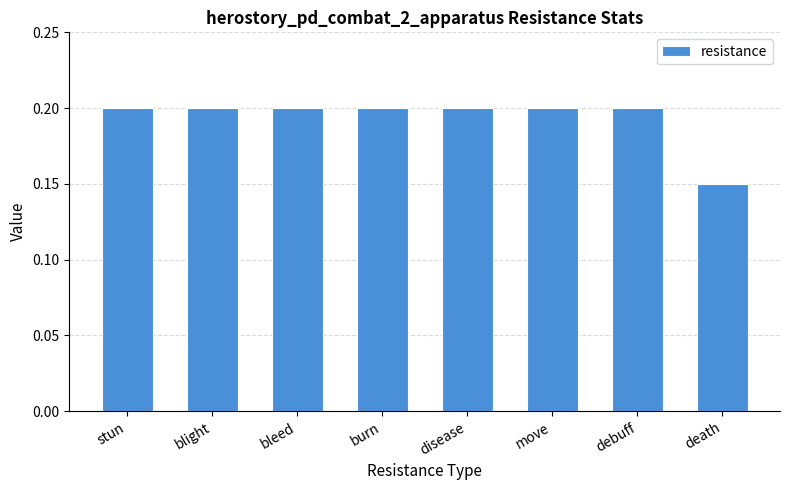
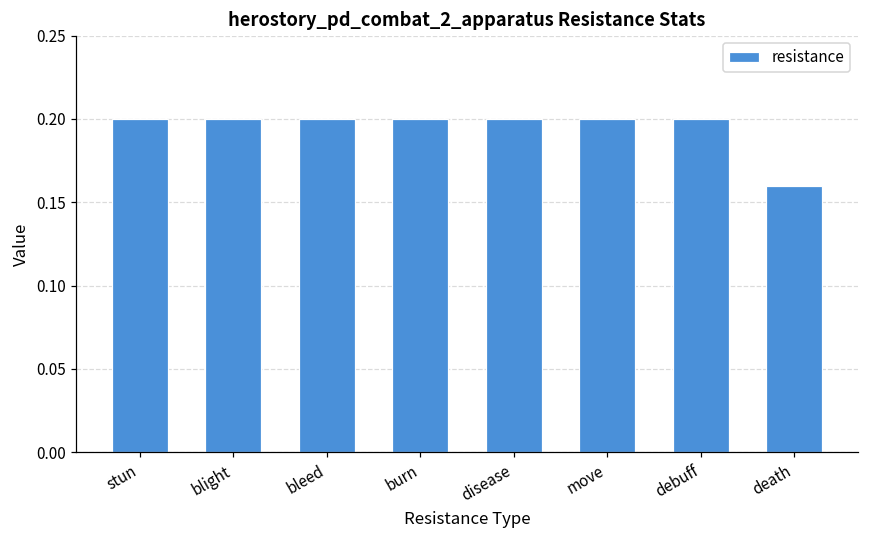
death: 0.15 -> 0.16
